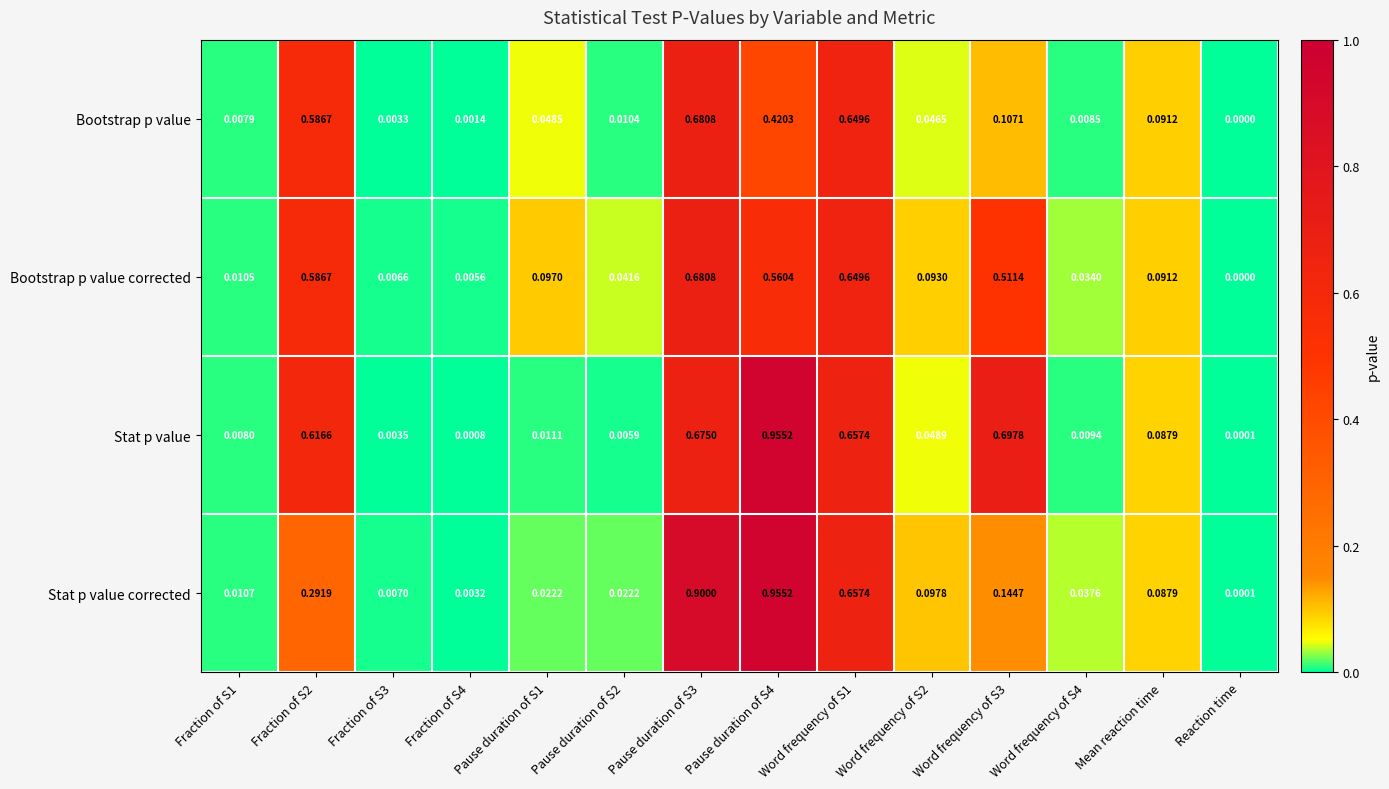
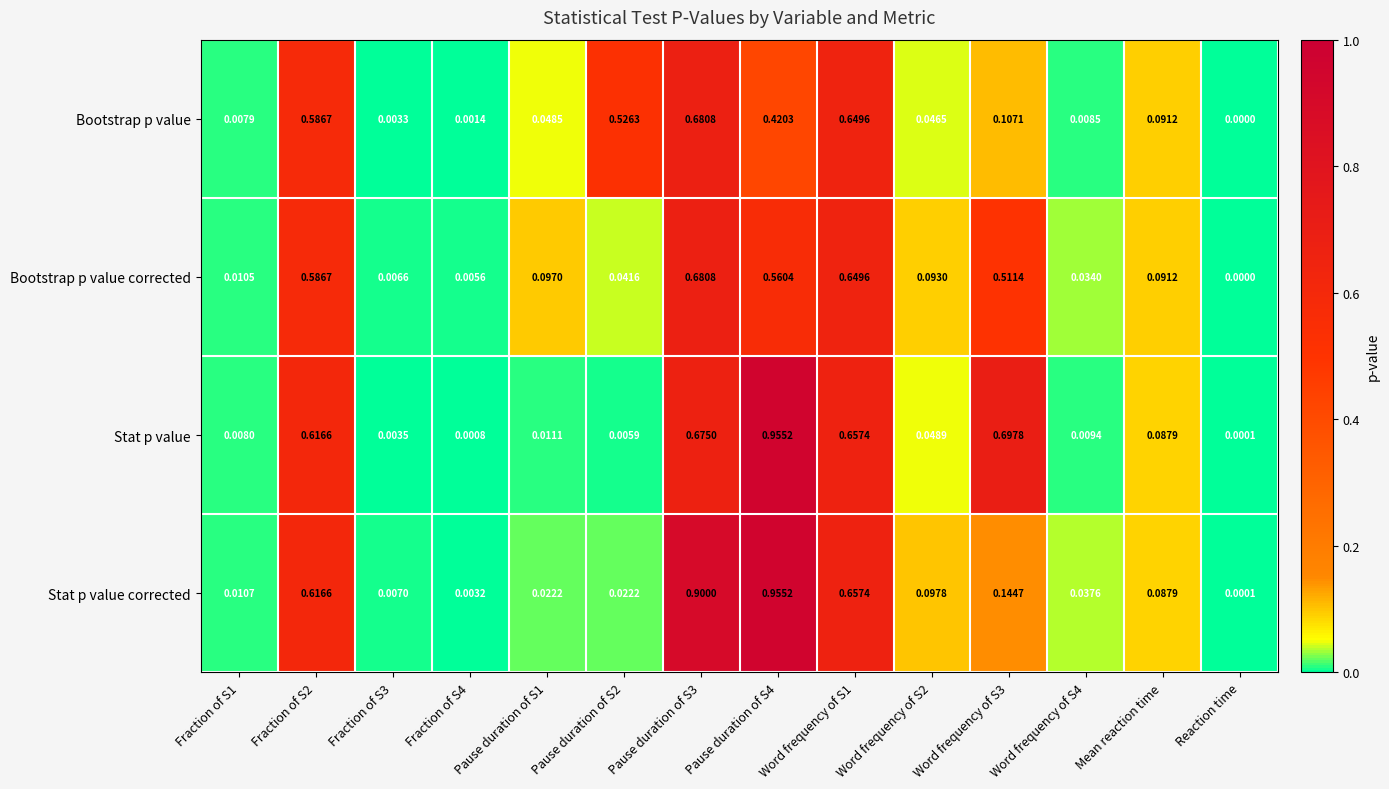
Bootstrap p value, Pause duration of S2: 0.0104 -> 0.5263
Stat p value corrected, Fraction of S2: 0.2919 -> 0.6166
